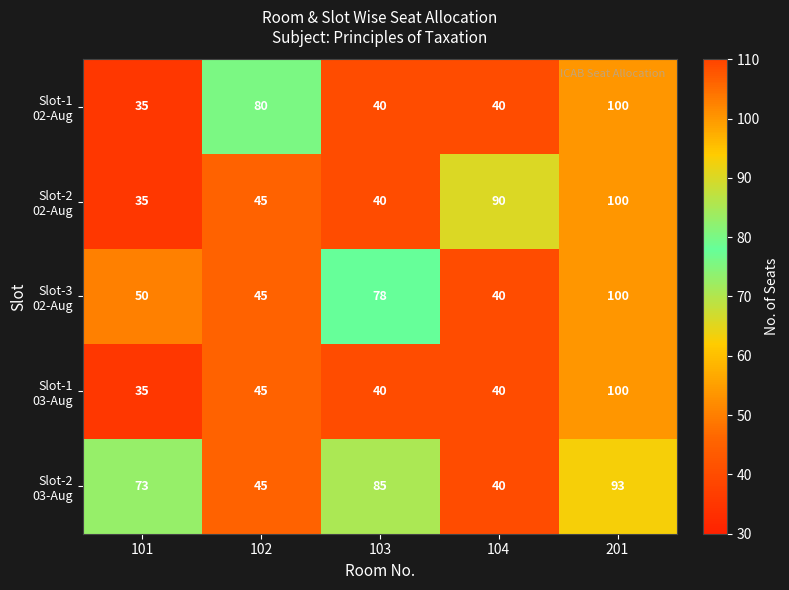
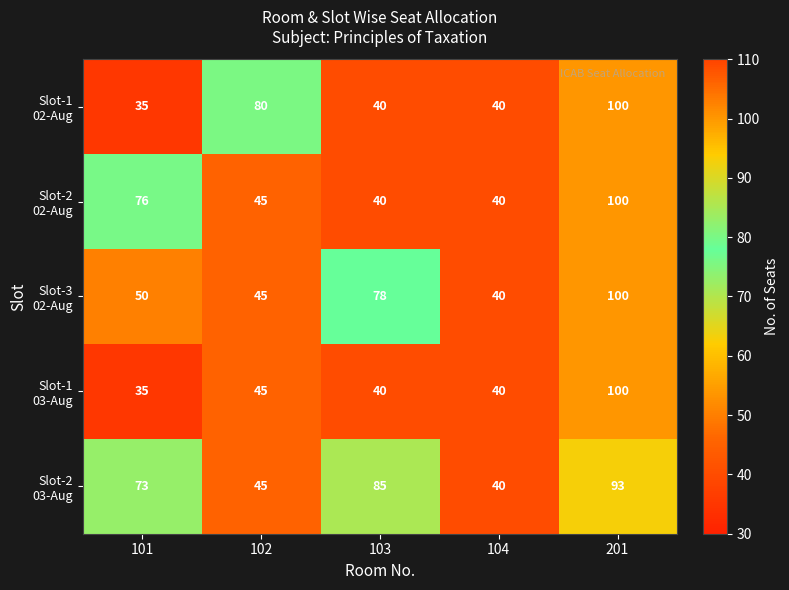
Slot-2 02-Aug, 101: 35 -> 76
Slot-2 02-Aug, 104: 90 -> 40
